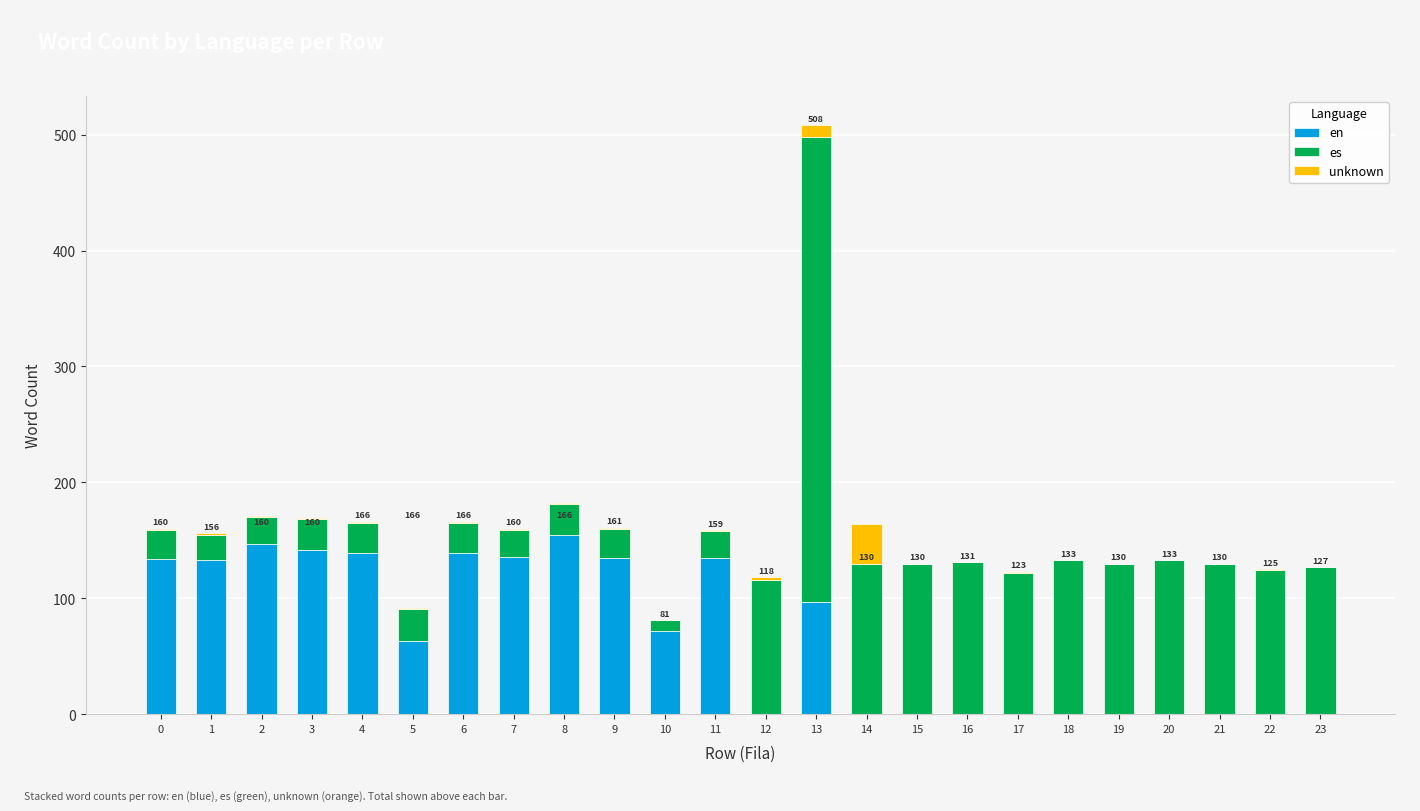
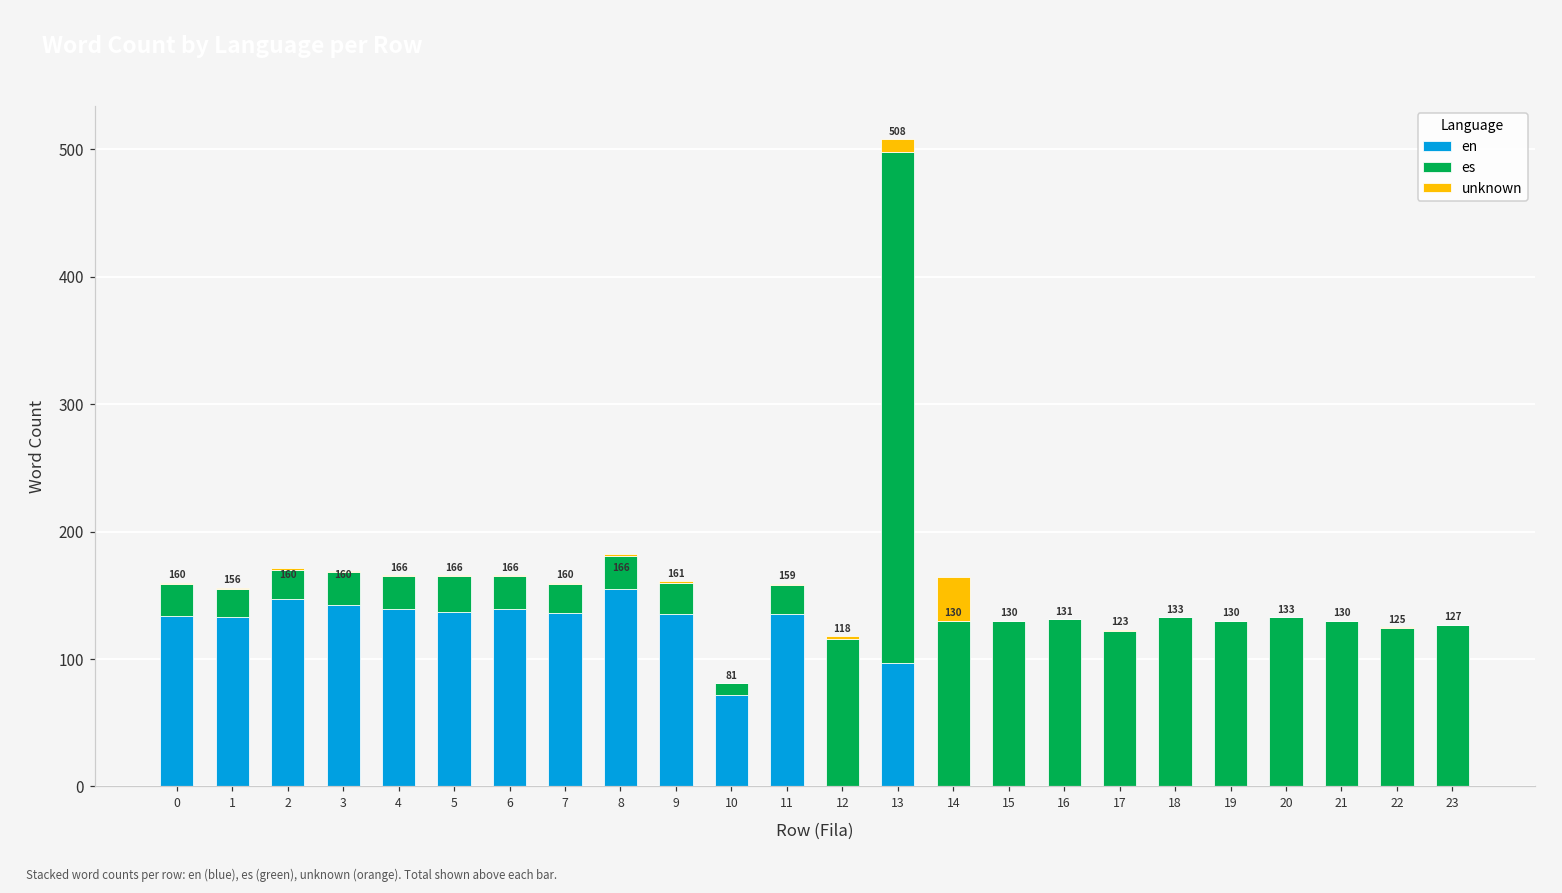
en, 5: 63 -> 137
